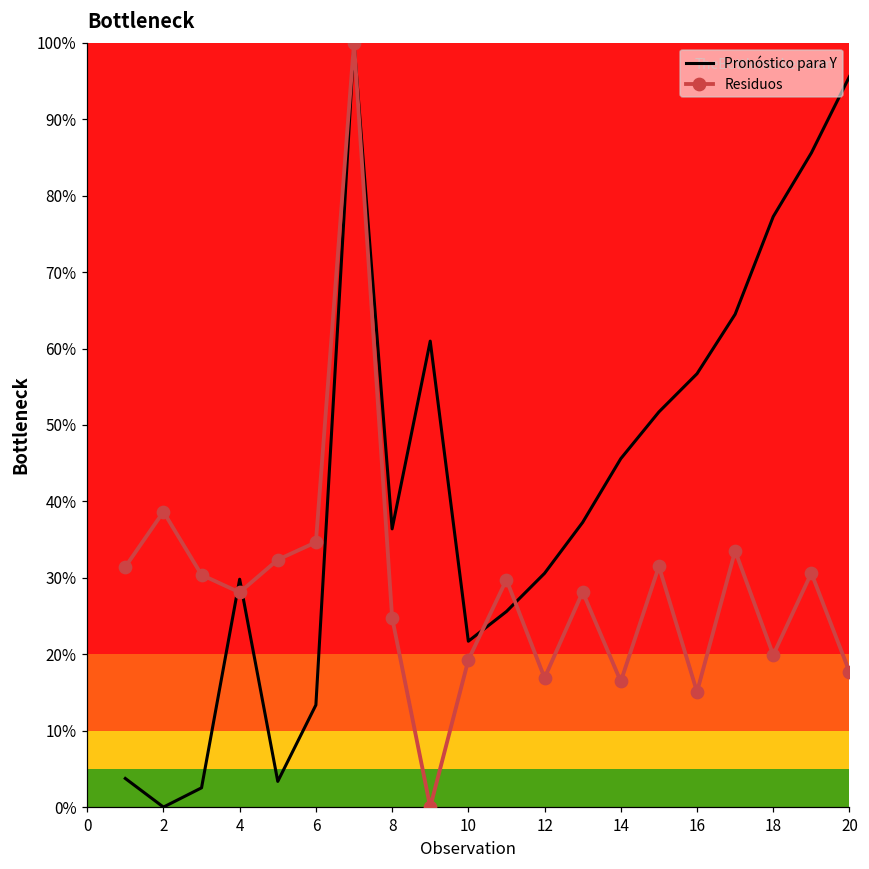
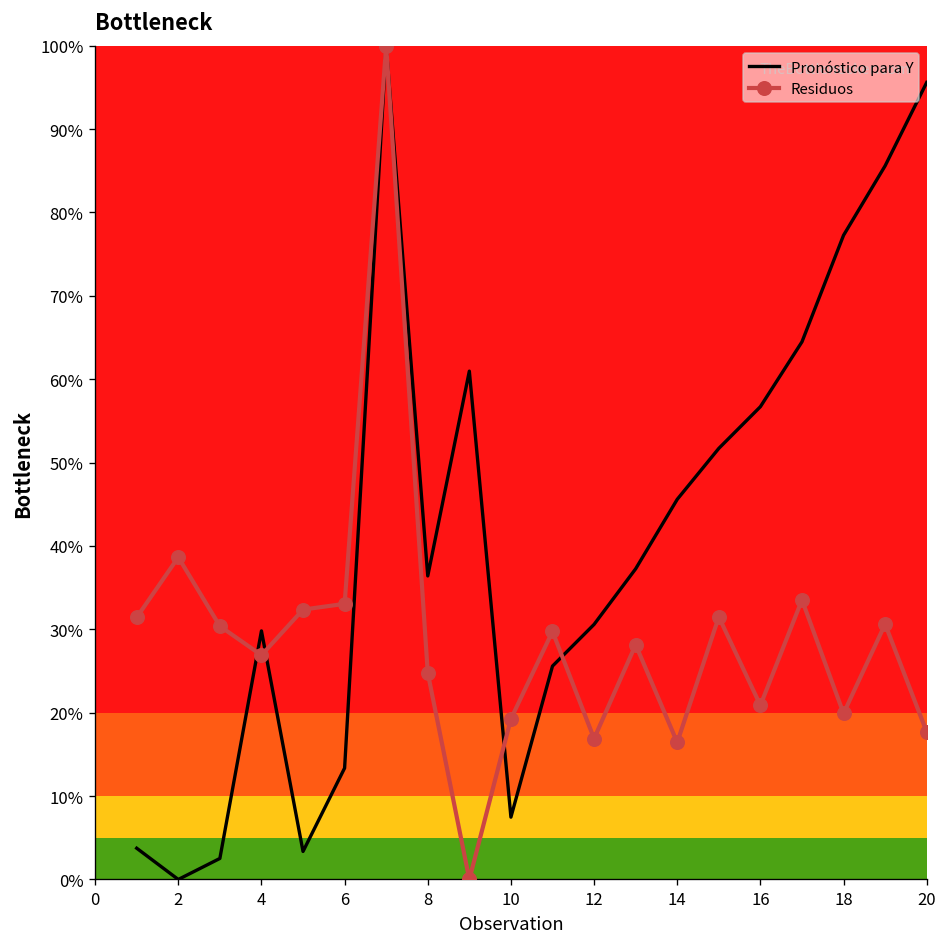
Residuos, 4: 28% -> 27%
Residuos, 6: 35% -> 33%
Pronóstico para Y, 10: 22% -> 7%
Residuos, 16: 15% -> 21%
